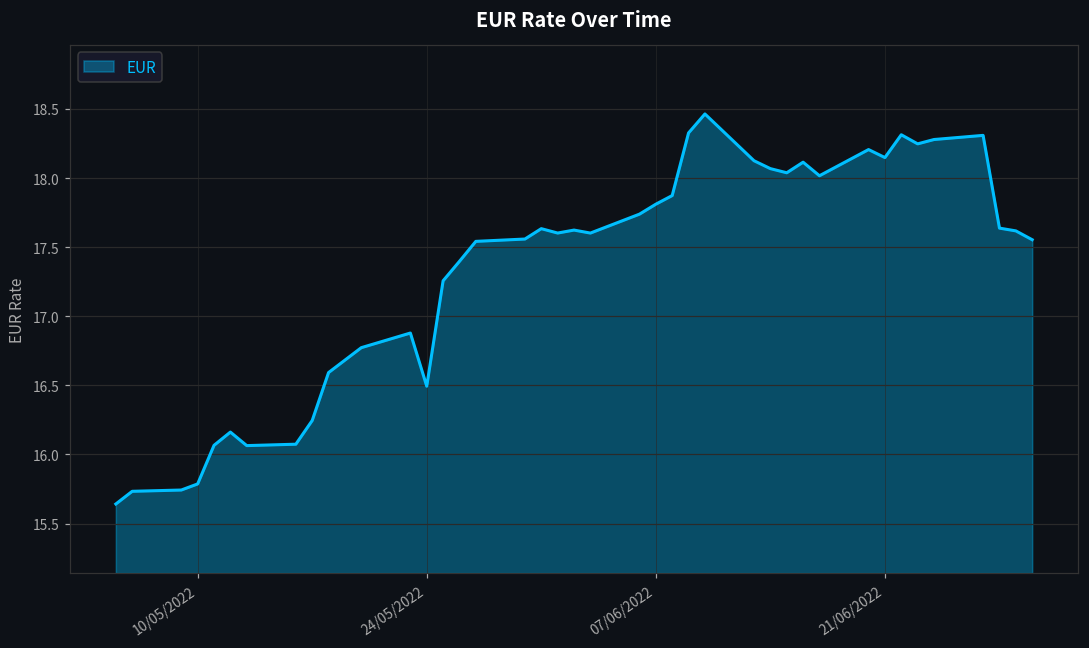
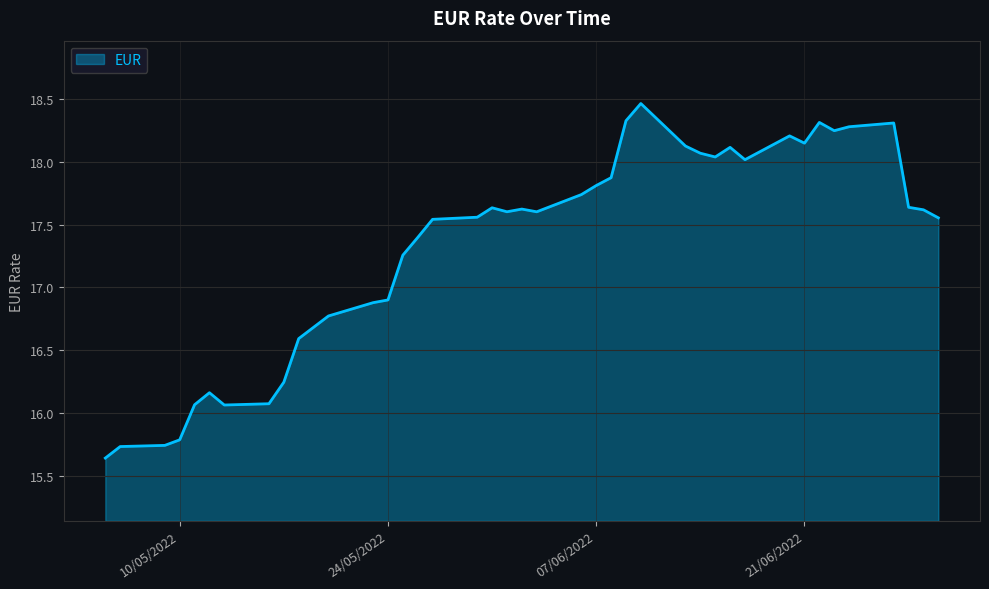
24/05/2022: 16.49 -> 16.90
